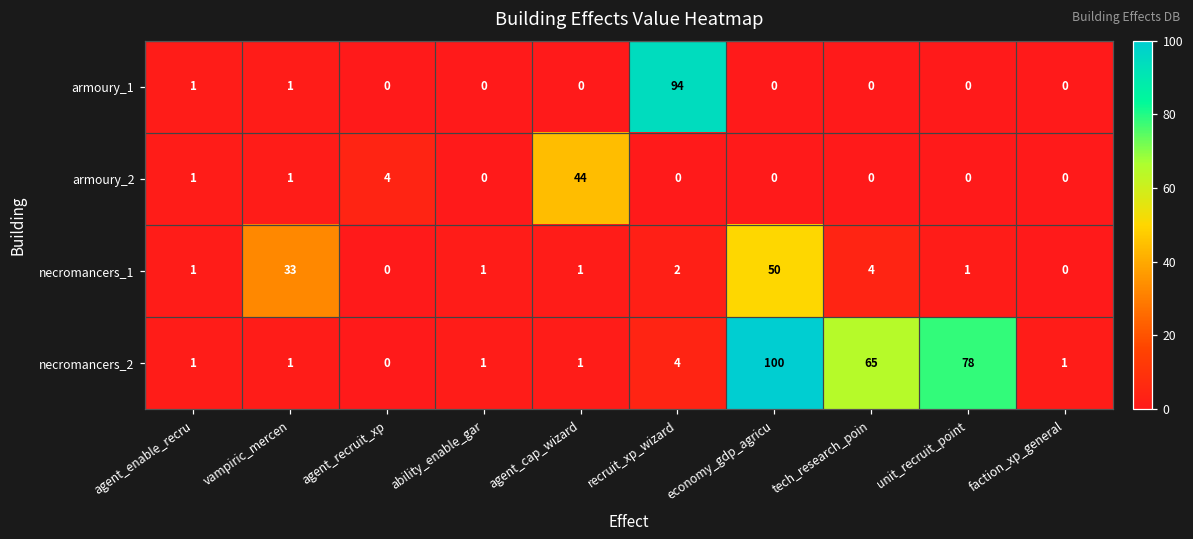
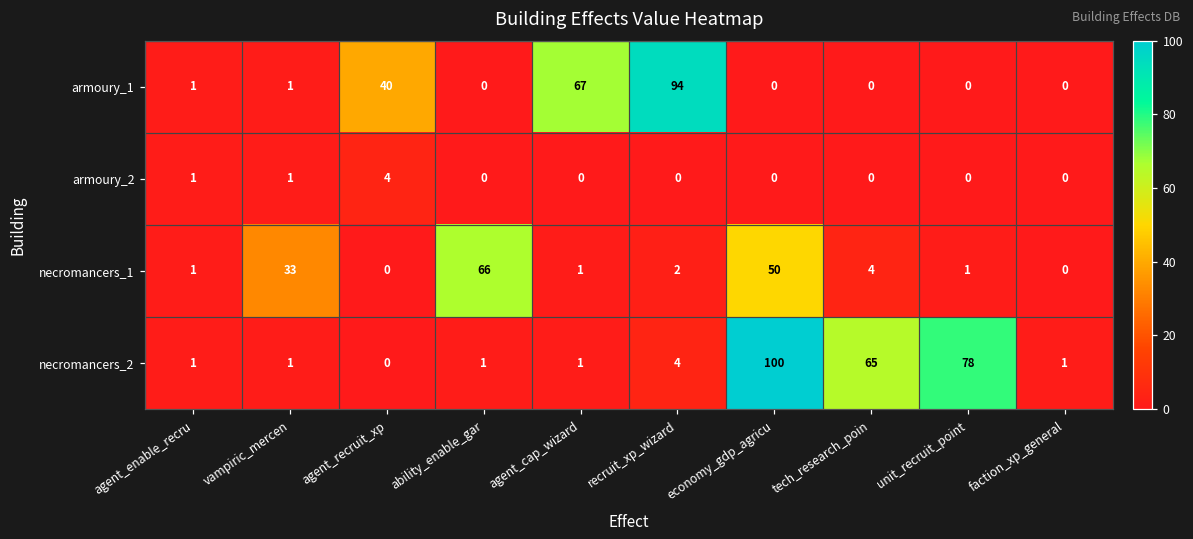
armoury_1, agent_recruit_xp: 0 -> 40
armoury_1, agent_cap_wizard: 0 -> 67
armoury_2, agent_cap_wizard: 44 -> 0
necromancers_1, ability_enable_gar: 1 -> 66
